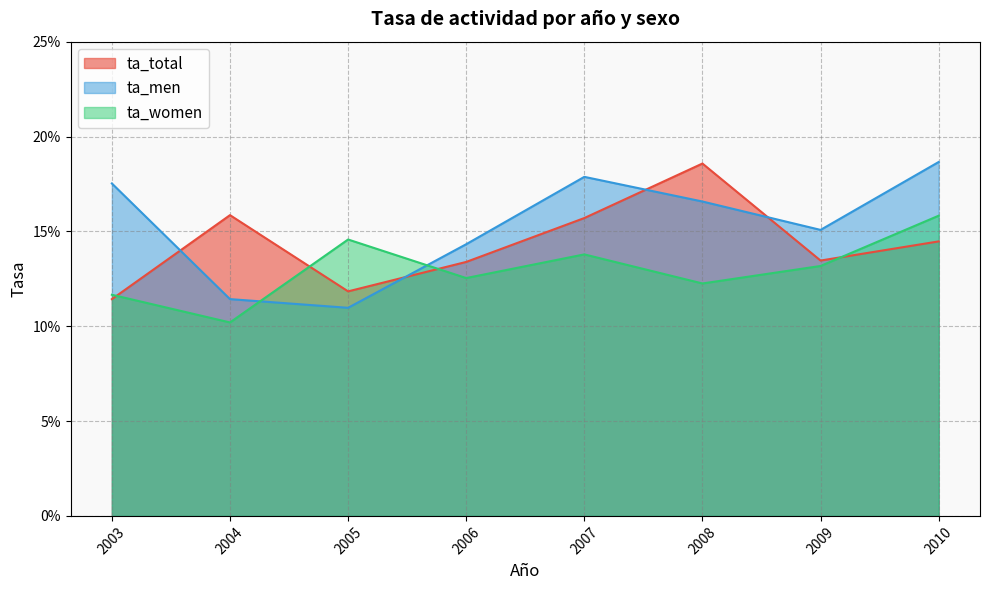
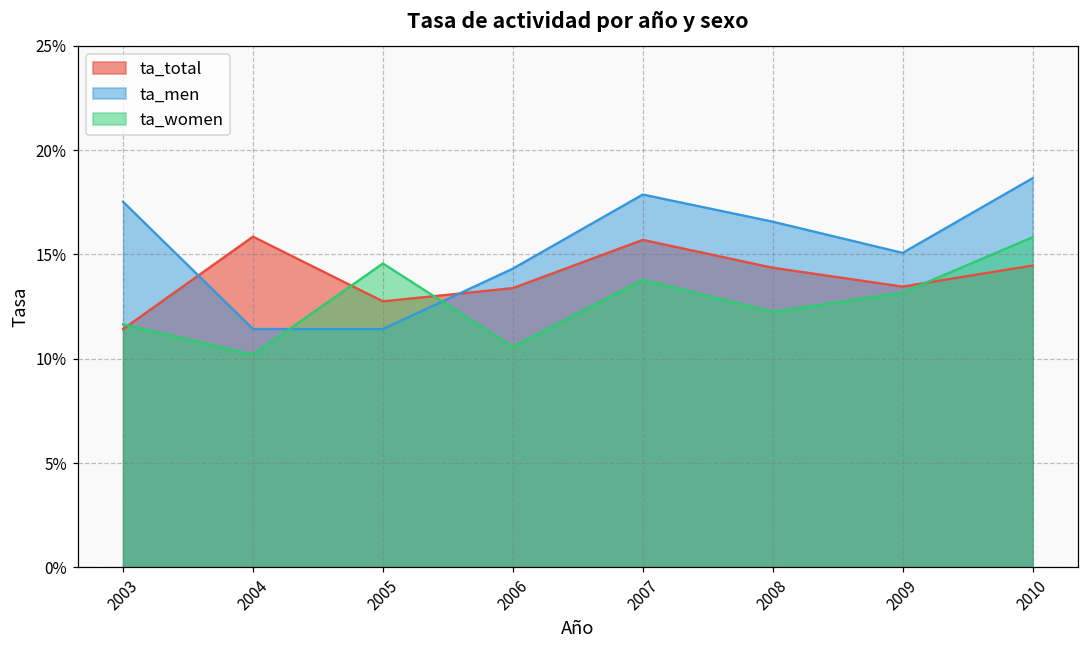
ta_total, 2005: 11.8% -> 12.8%
ta_men, 2005: 11.0% -> 11.4%
ta_women, 2006: 12.5% -> 10.6%
ta_total, 2008: 18.6% -> 14.4%
